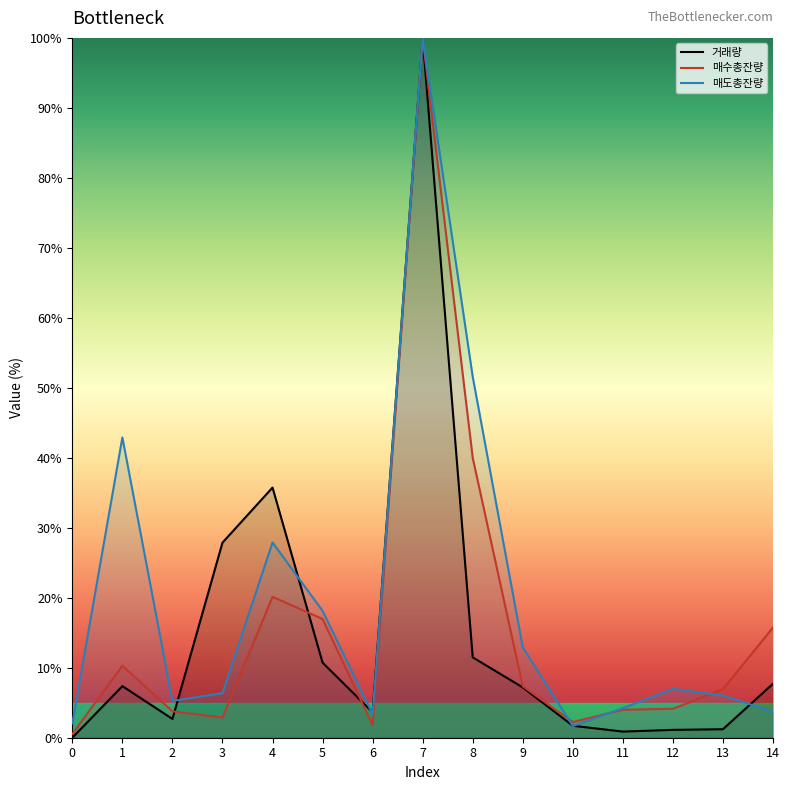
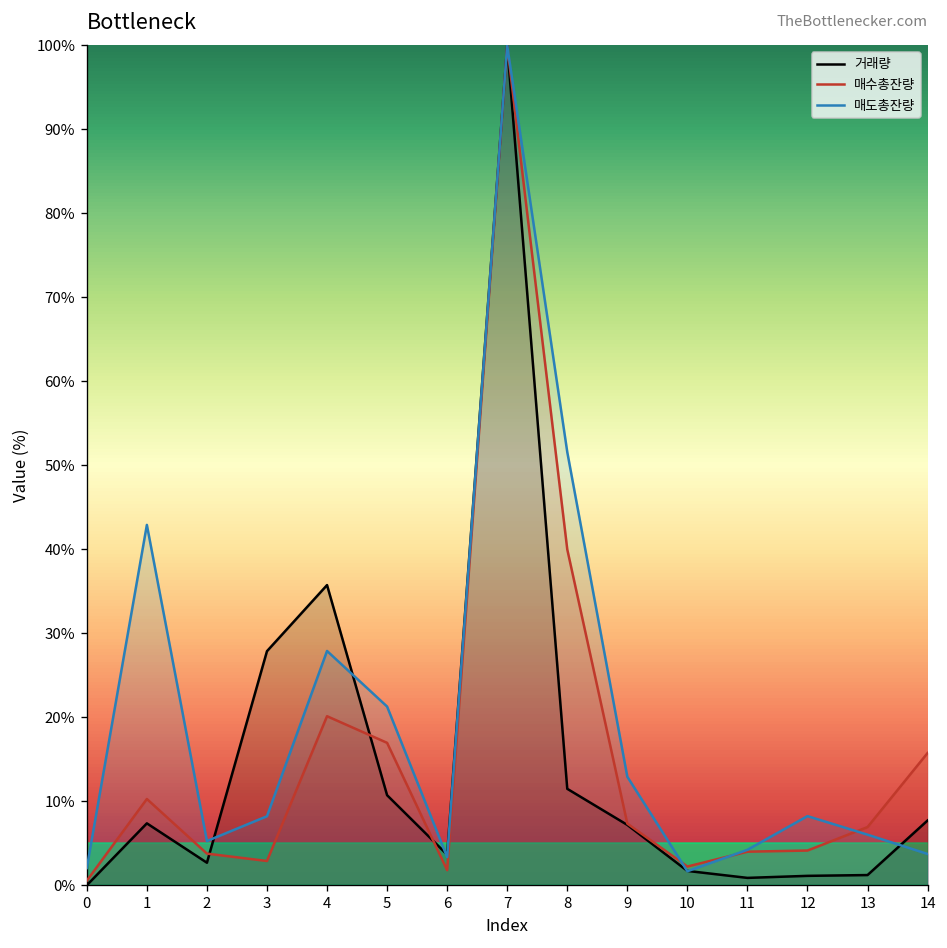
매도총잔량, 3: 6% -> 8%
매도총잔량, 5: 18% -> 21%
매도총잔량, 12: 7% -> 8%
